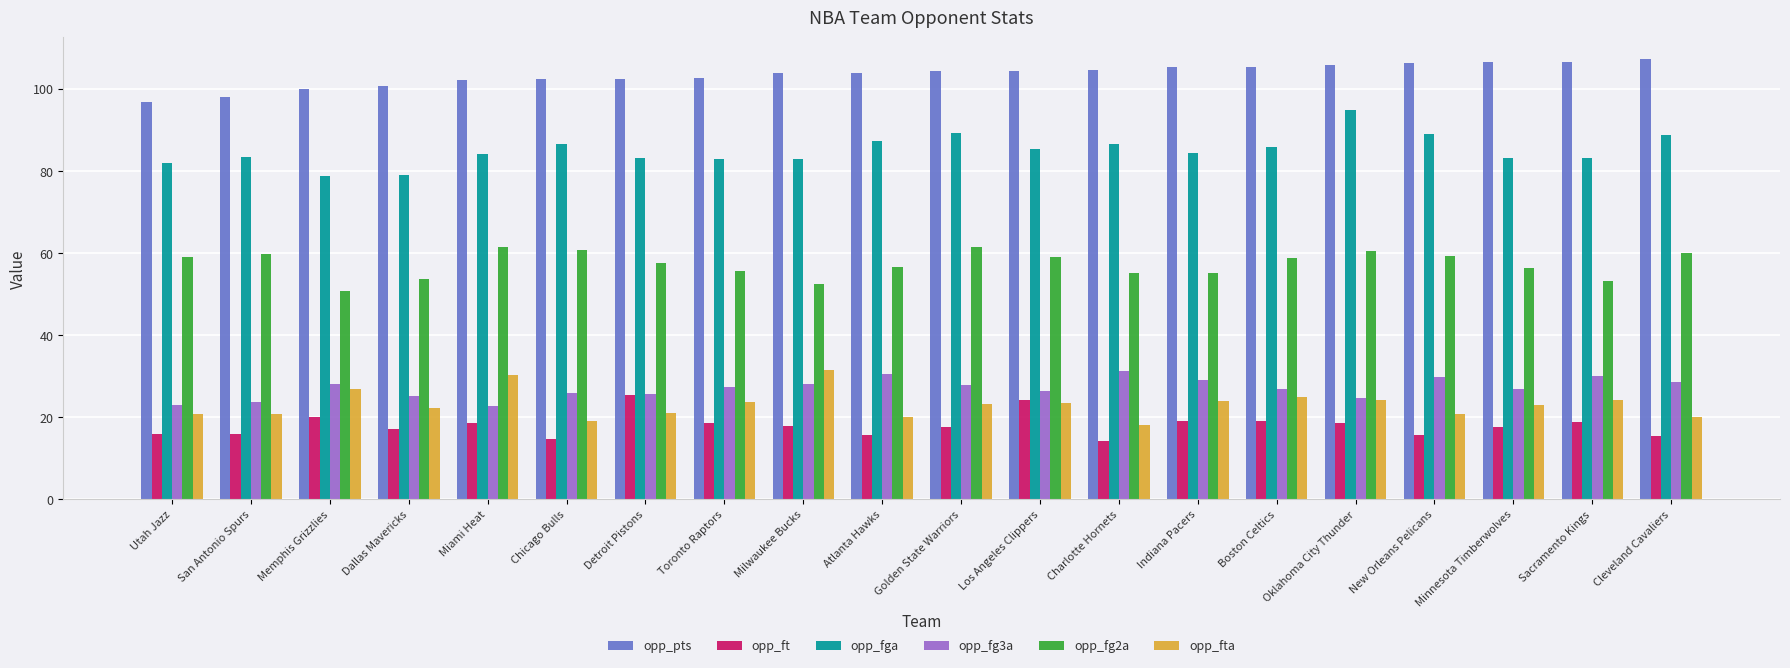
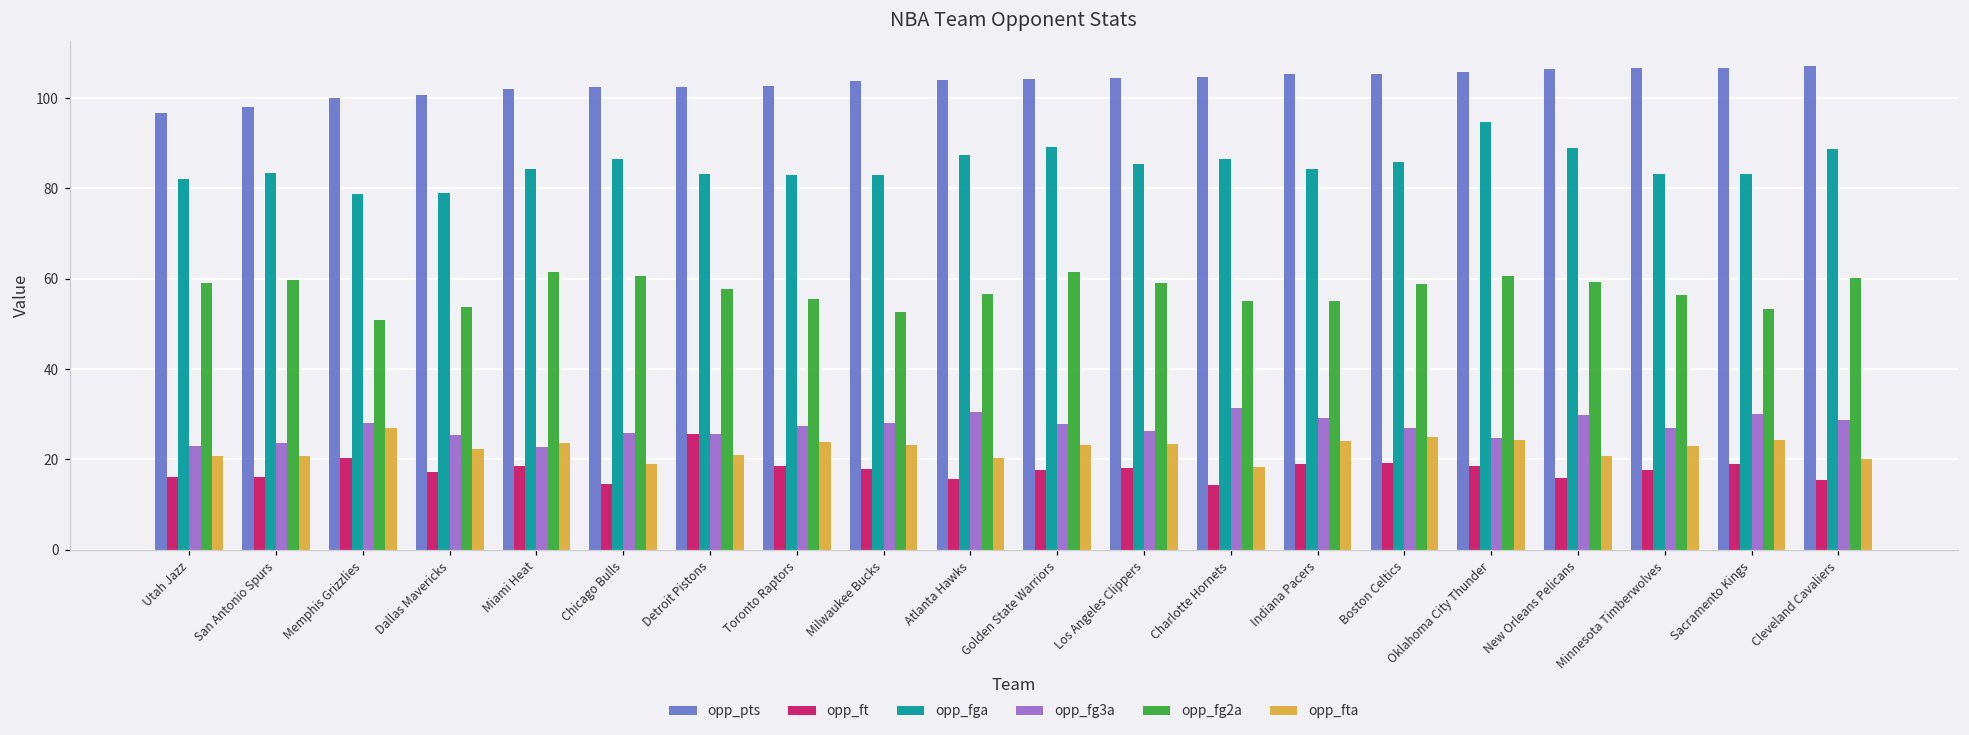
opp_fta, Miami Heat: 30 -> 24
opp_fta, Milwaukee Bucks: 32 -> 23
opp_ft, Los Angeles Clippers: 24 -> 18
